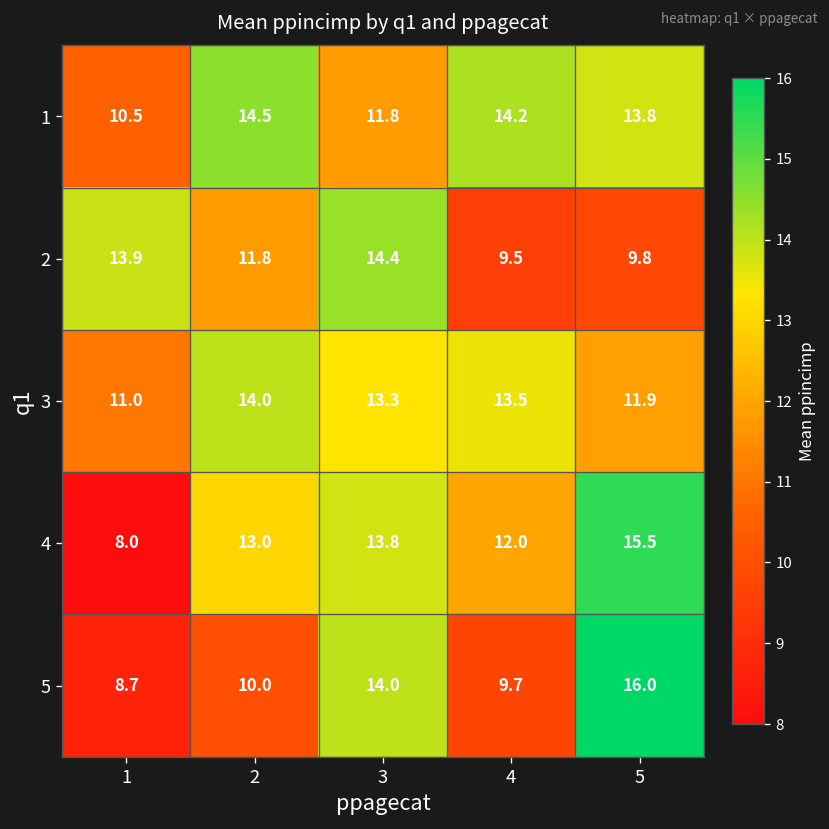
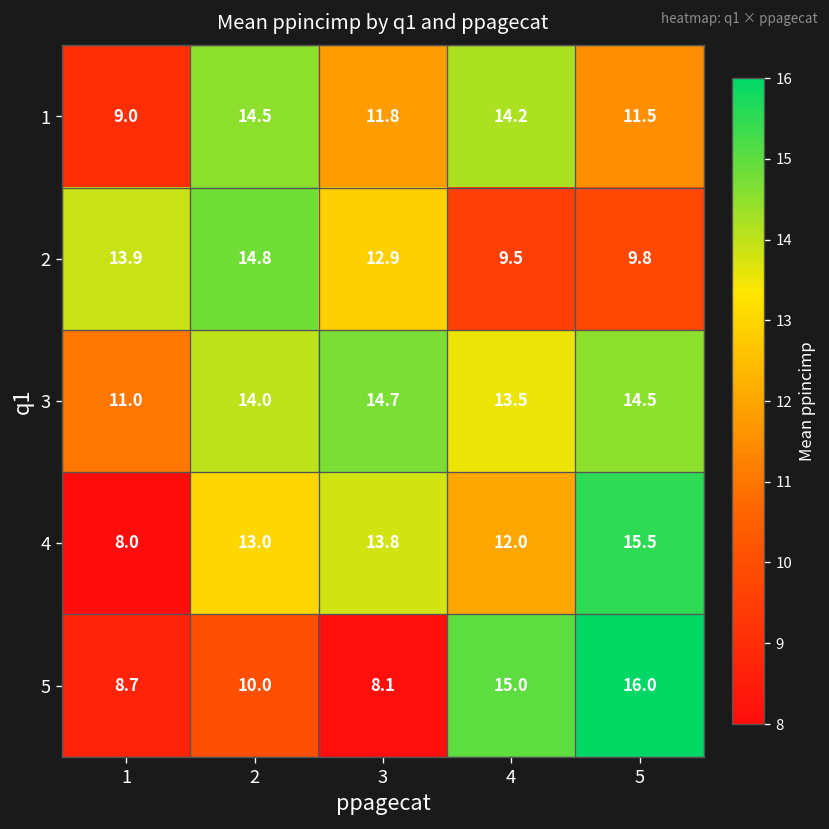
1, 1: 10.5 -> 9.0
1, 5: 13.8 -> 11.5
2, 2: 11.8 -> 14.8
2, 3: 14.4 -> 12.9
3, 3: 13.3 -> 14.7
3, 5: 11.9 -> 14.5
5, 3: 14.0 -> 8.1
5, 4: 9.7 -> 15.0
